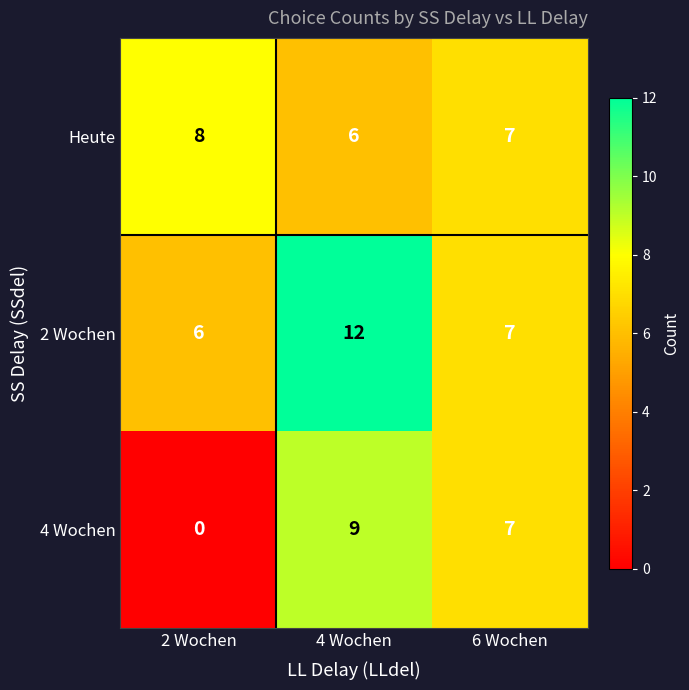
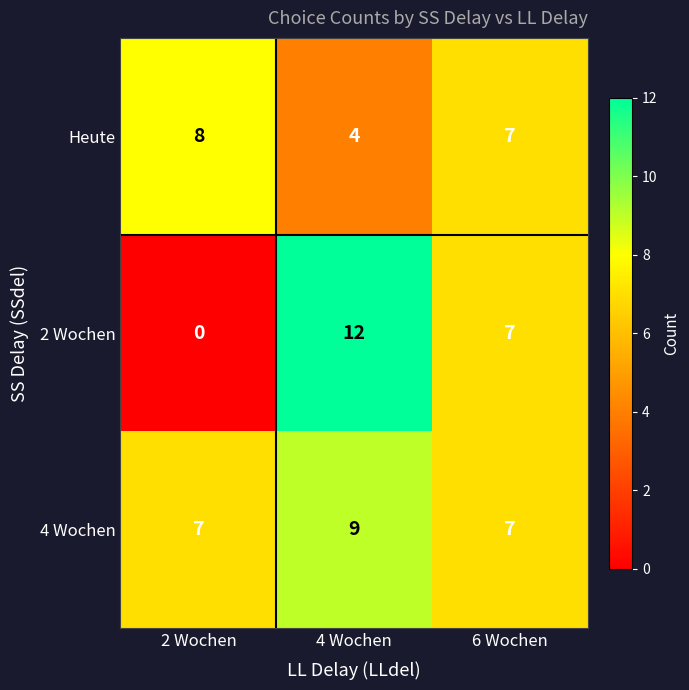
Heute, 4 Wochen: 6 -> 4
2 Wochen, 2 Wochen: 6 -> 0
4 Wochen, 2 Wochen: 0 -> 7
